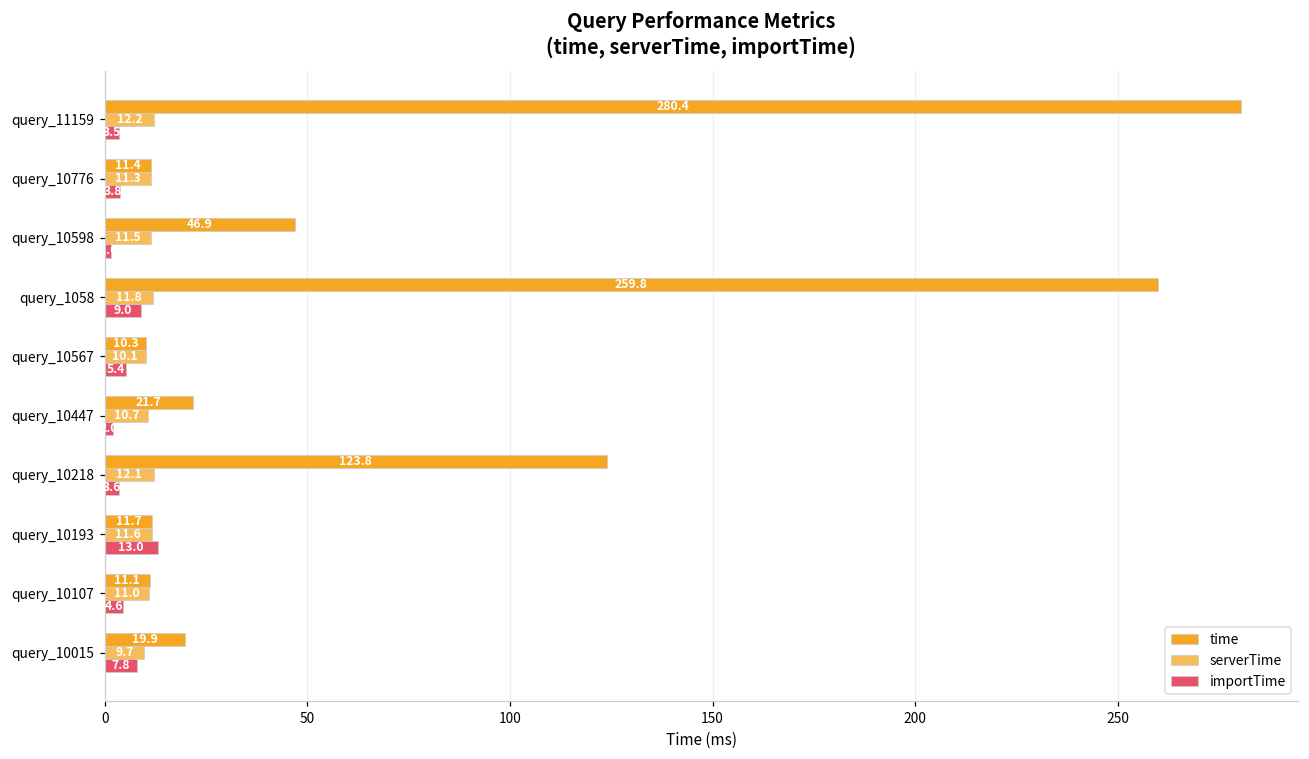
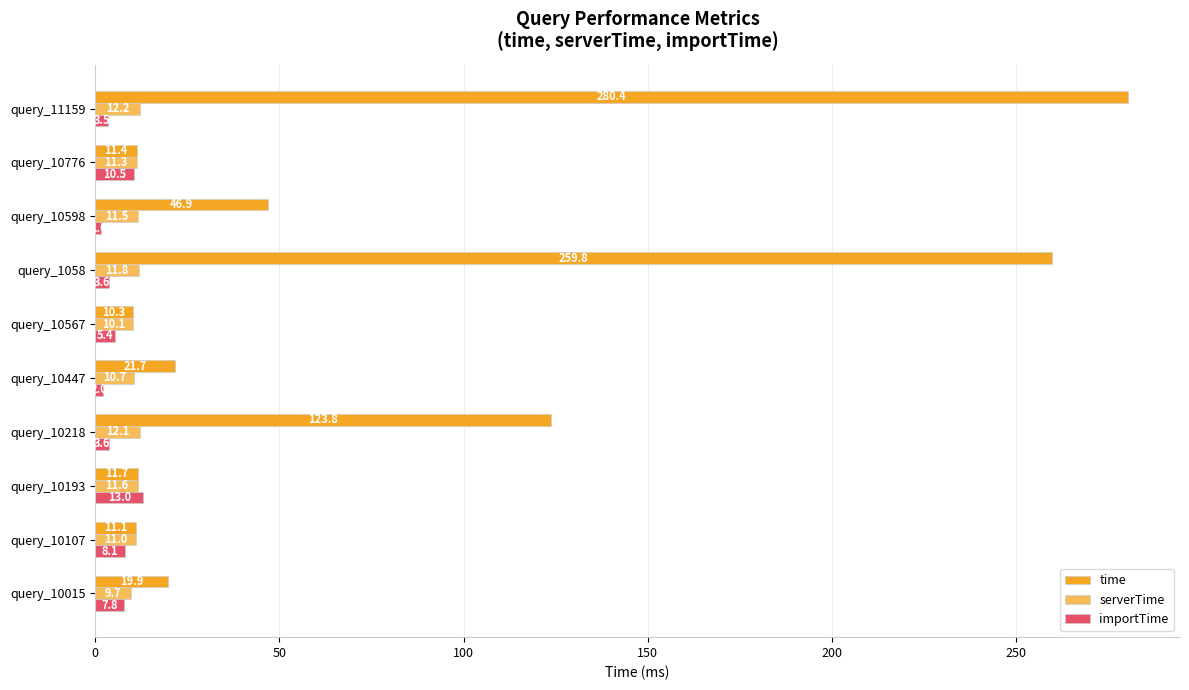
importTime, query_10776: 3.8 -> 10.5
importTime, query_1058: 9.0 -> 3.6
importTime, query_10107: 4.6 -> 8.1
